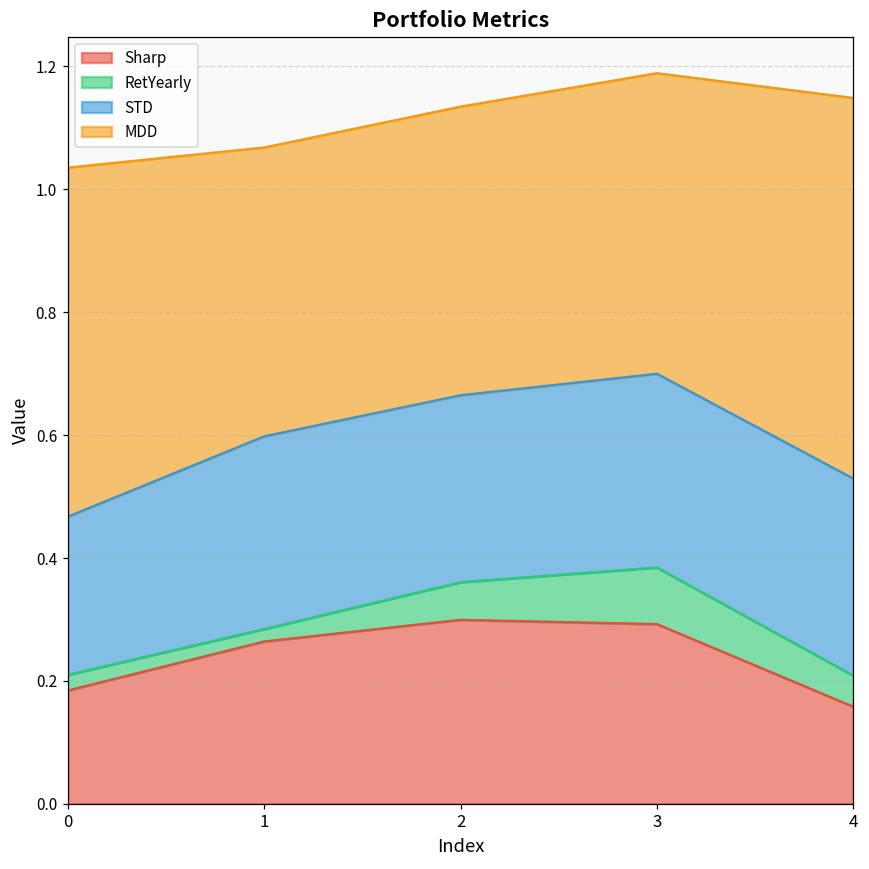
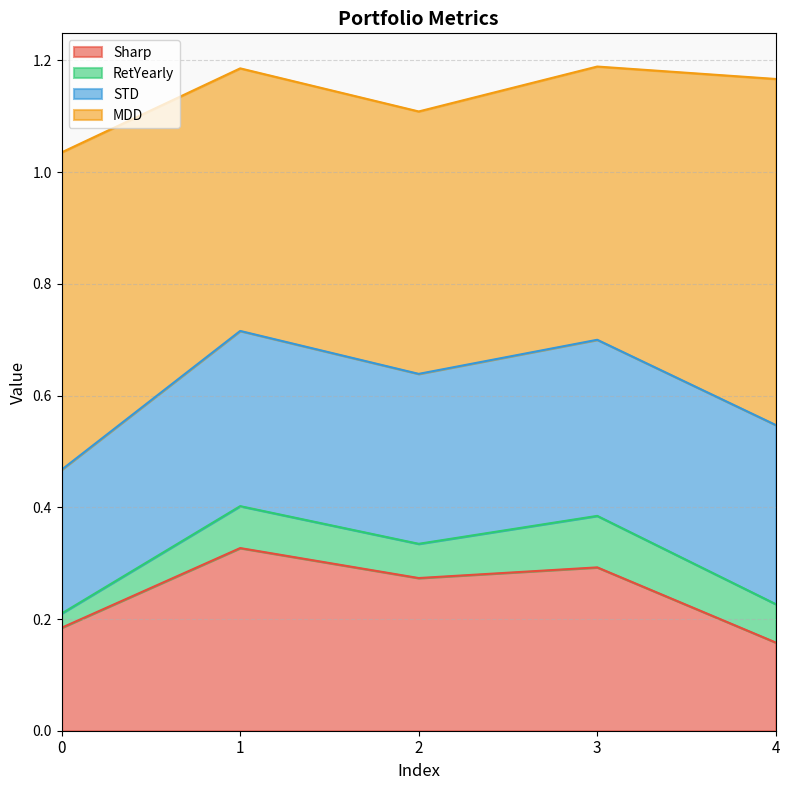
Sharp, 1: 0.26 -> 0.33
RetYearly, 1: 0.02 -> 0.08
Sharp, 2: 0.30 -> 0.27
RetYearly, 4: 0.05 -> 0.07
